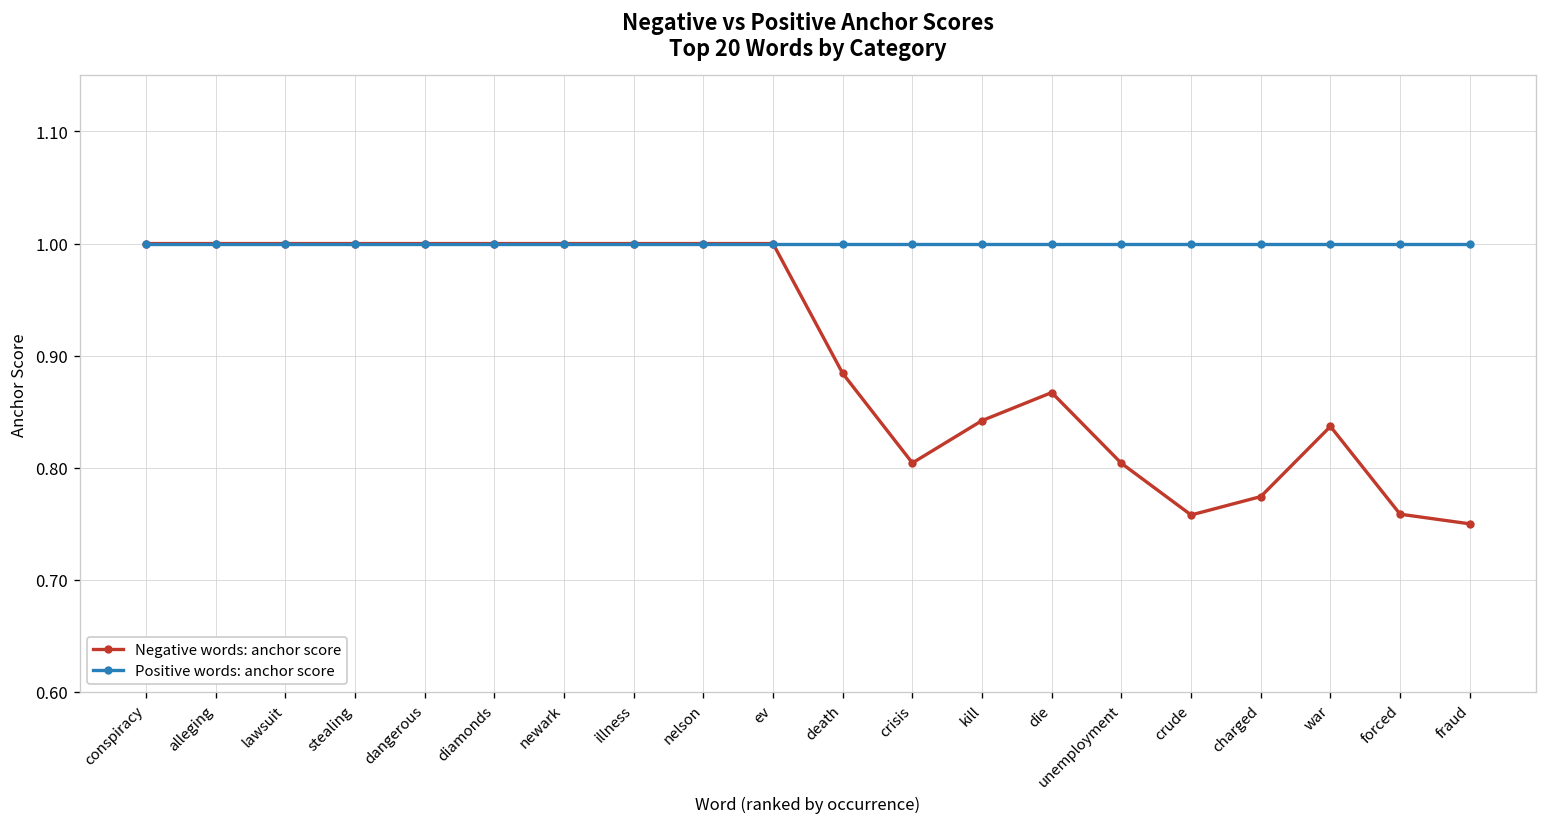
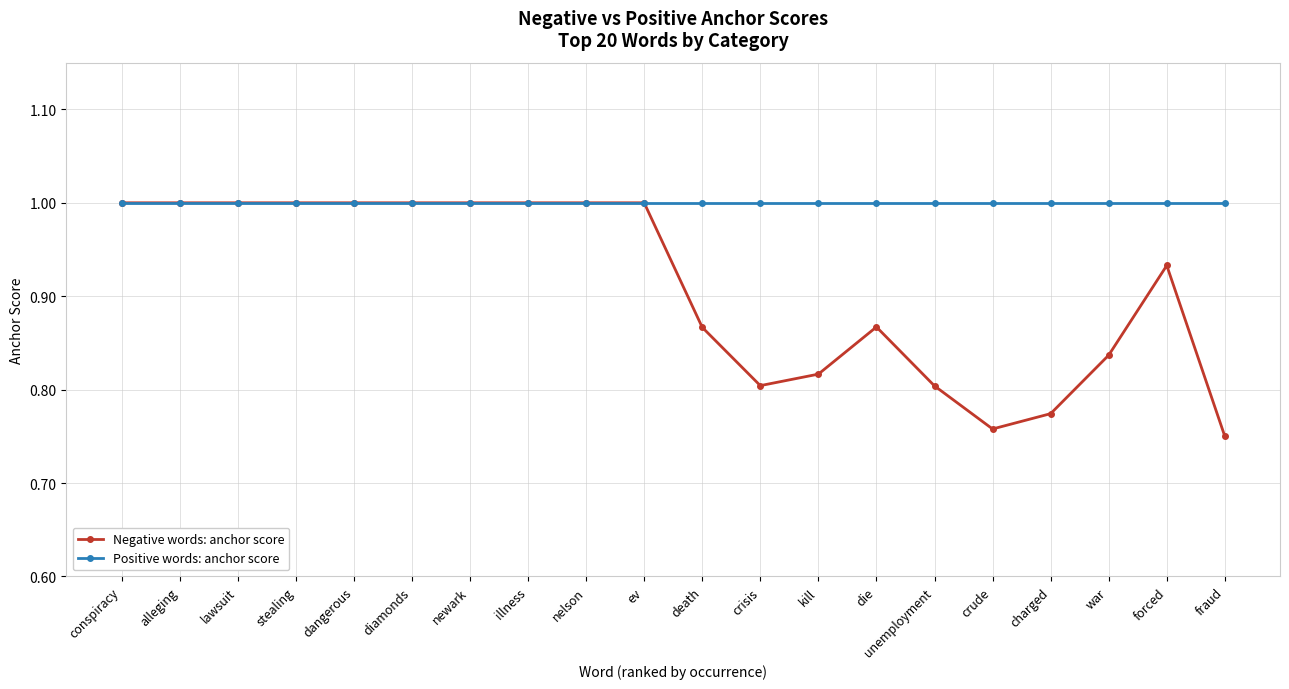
Negative words: anchor score, death: 0.88 -> 0.87
Negative words: anchor score, kill: 0.84 -> 0.82
Negative words: anchor score, forced: 0.76 -> 0.93
